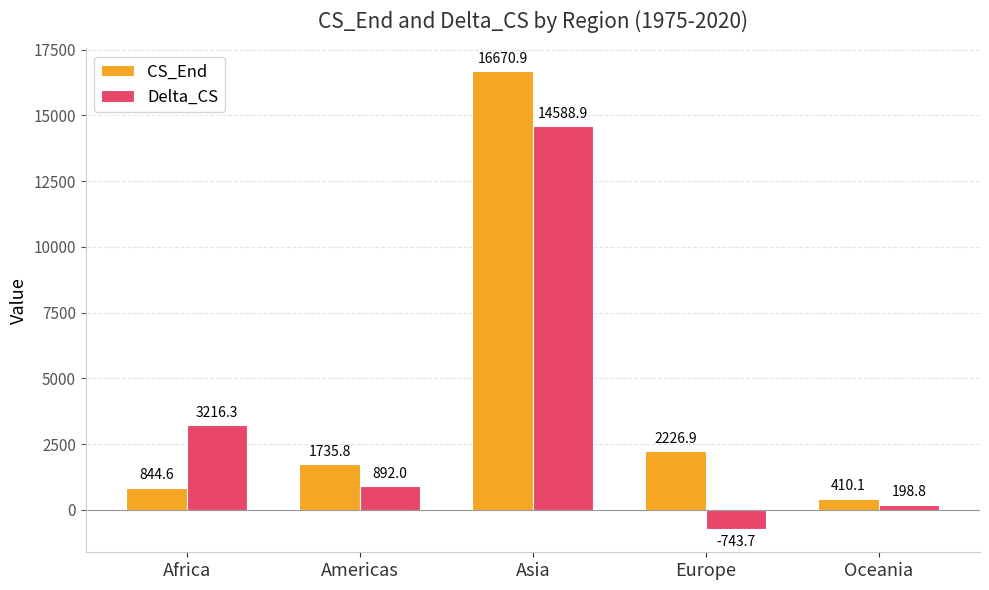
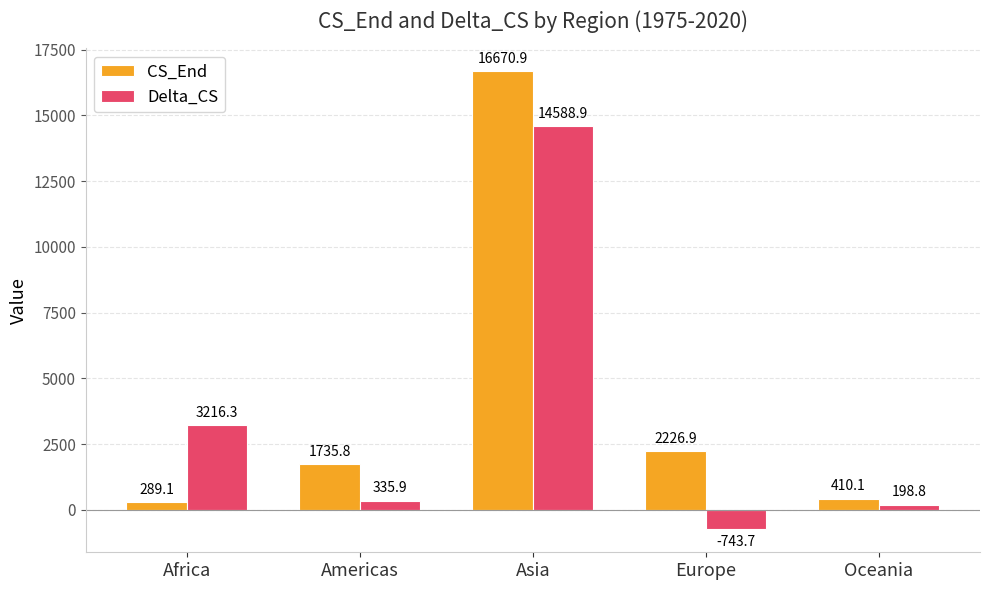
CS_End, Africa: 844.6 -> 289.1
Delta_CS, Americas: 892.0 -> 335.9
